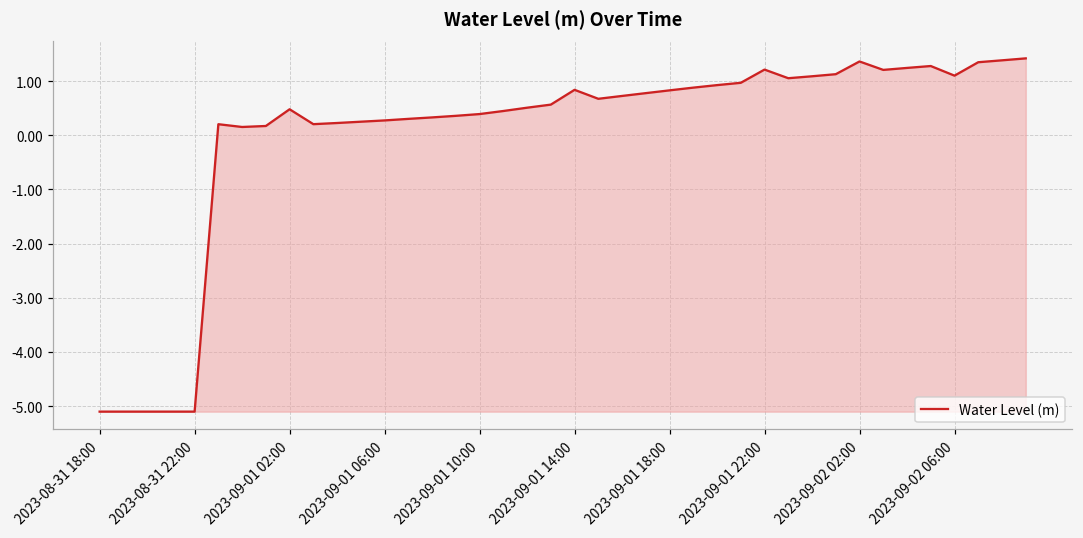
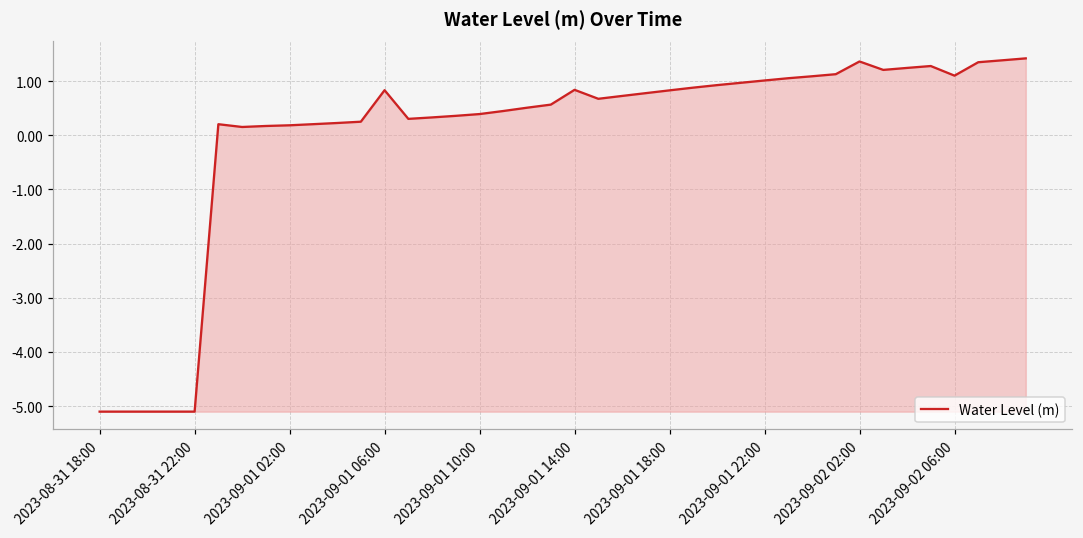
2023-09-01 02:00: 0.5 -> 0.2
2023-09-01 06:00: 0.3 -> 0.8
2023-09-01 22:00: 1.2 -> 1.0
